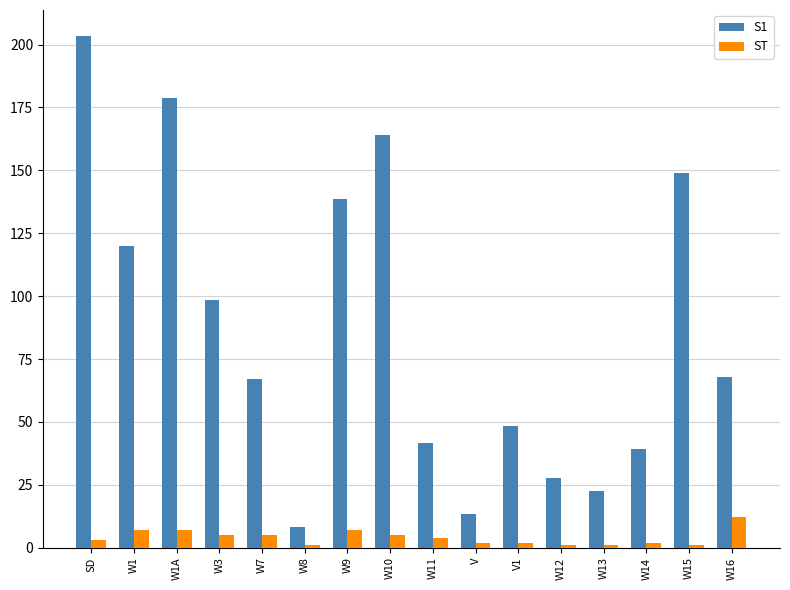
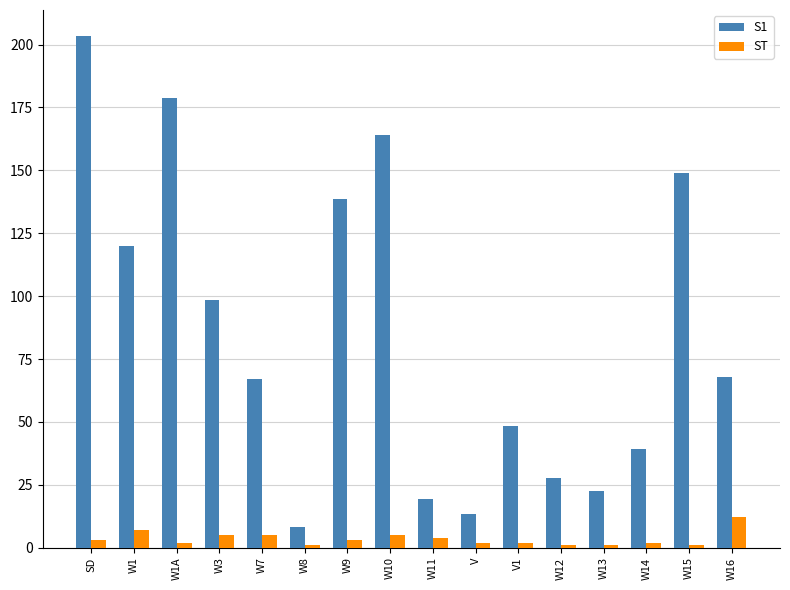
ST, W1A: 7 -> 2
ST, W9: 7 -> 3
S1, W11: 42 -> 19
